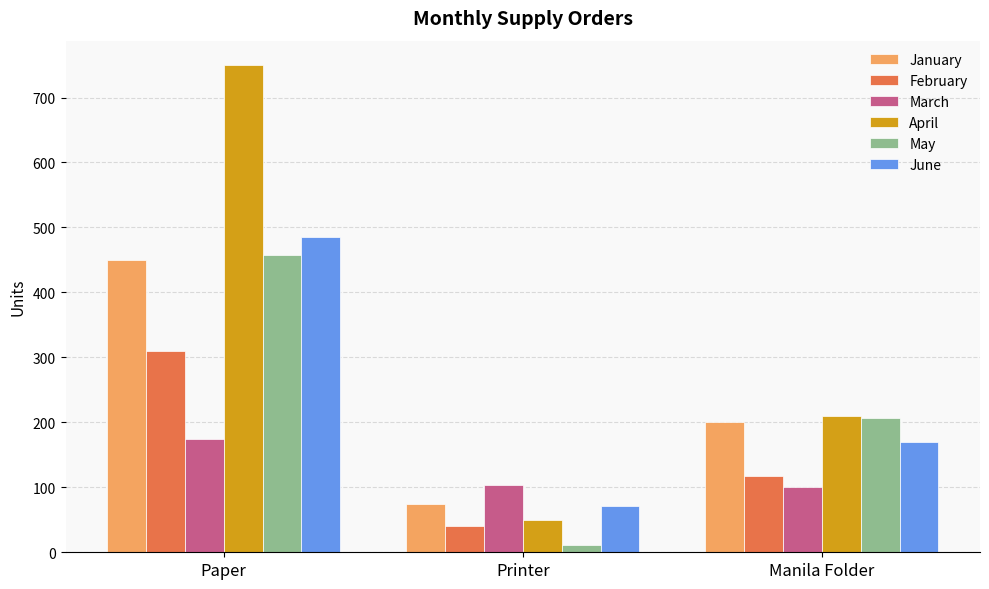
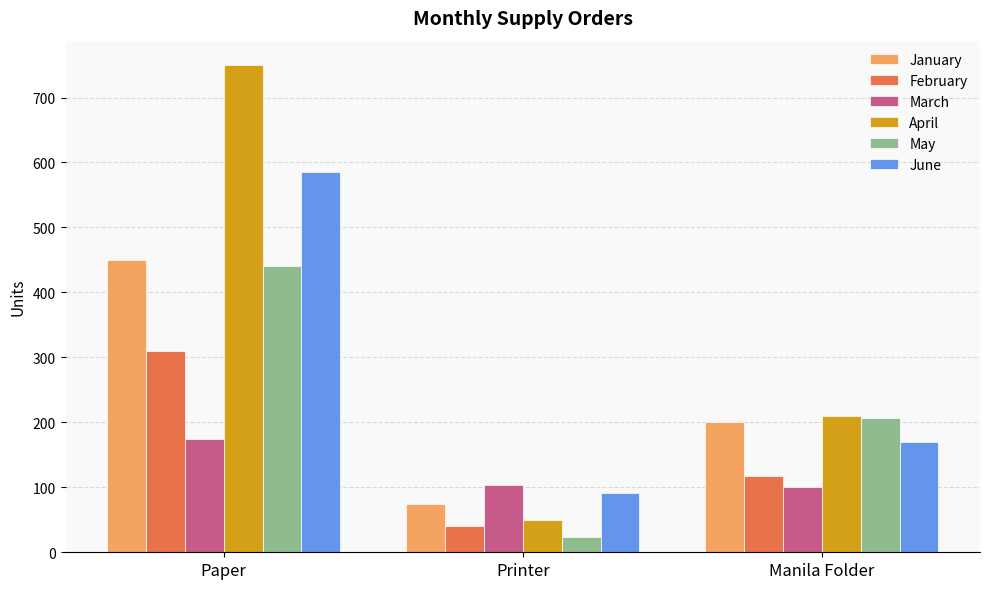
May, Paper: 460 -> 440
June, Paper: 490 -> 590
May, Printer: 10 -> 20
June, Printer: 70 -> 90
